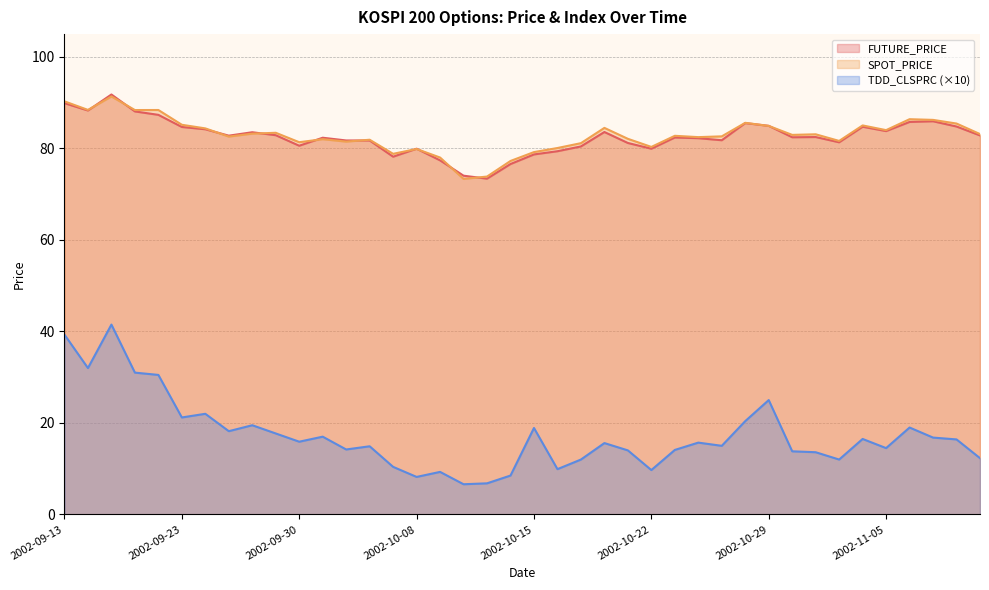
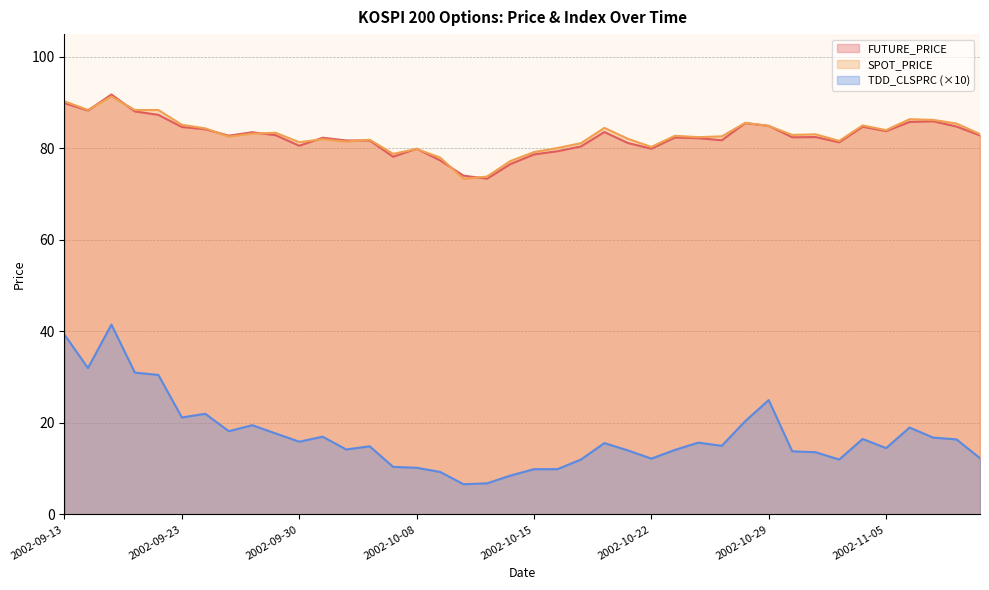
TDD_CLSPRC (×10), 2002-10-08: 8 -> 10
TDD_CLSPRC (×10), 2002-10-15: 19 -> 10
TDD_CLSPRC (×10), 2002-10-22: 10 -> 12
